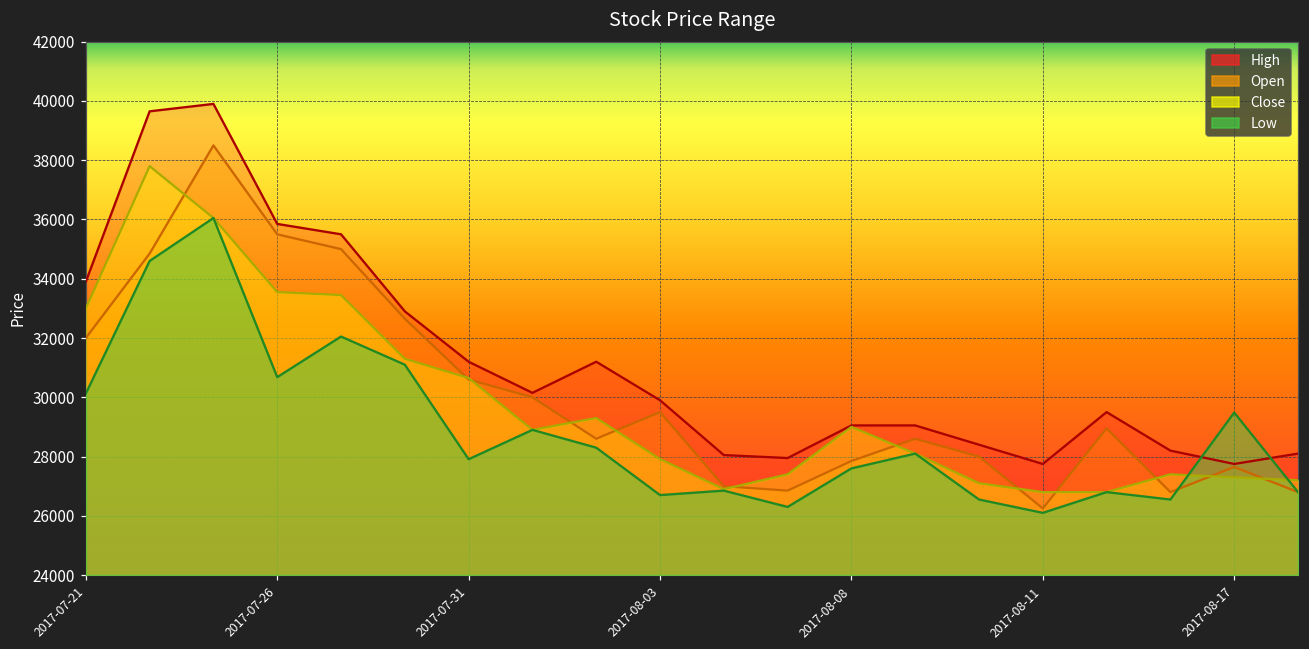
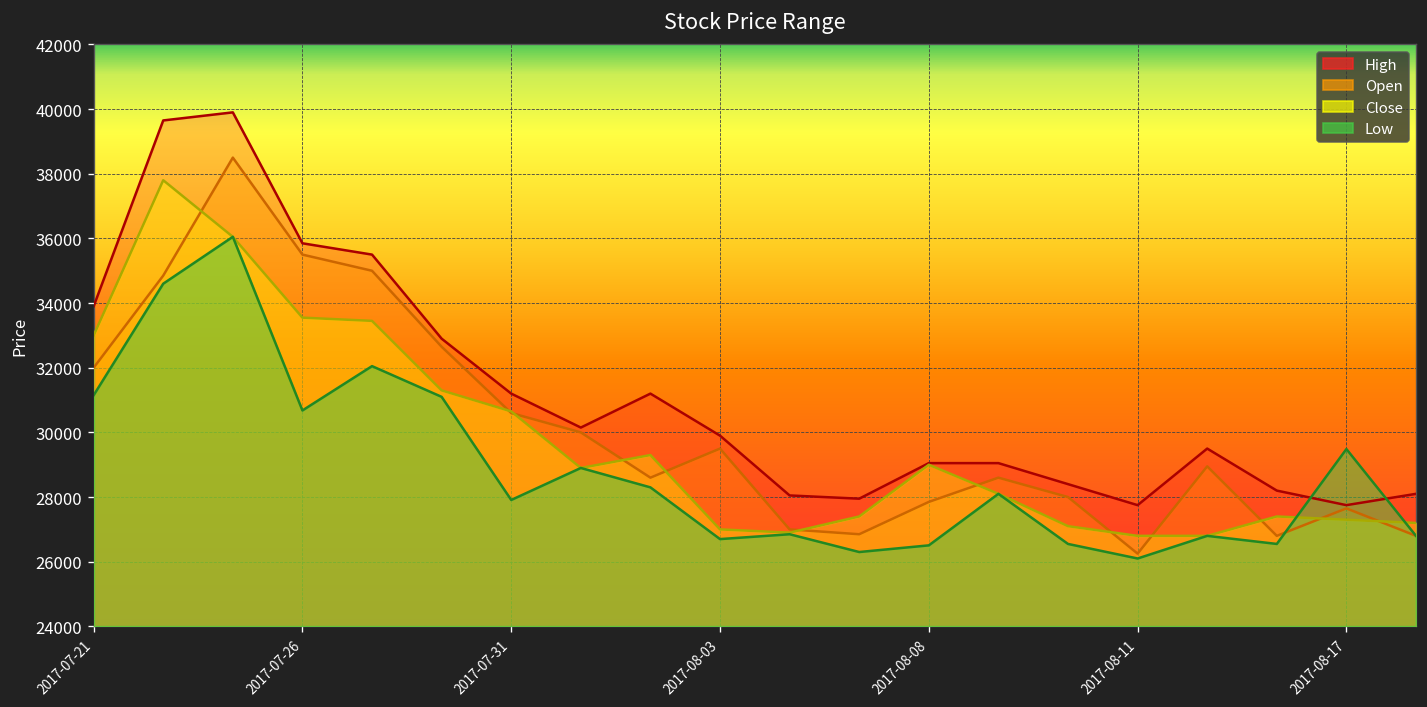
Low, 2017-07-21: 30100 -> 31200
Close, 2017-08-03: 27900 -> 27000
Low, 2017-08-08: 27600 -> 26500
